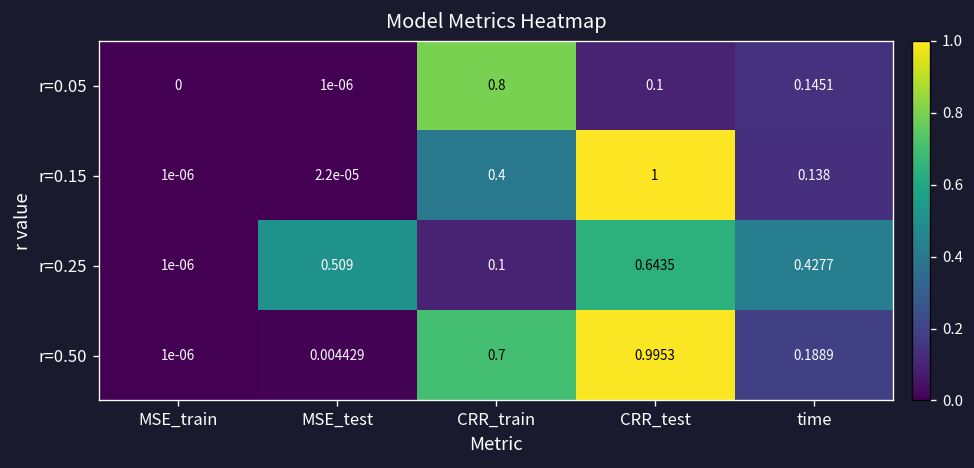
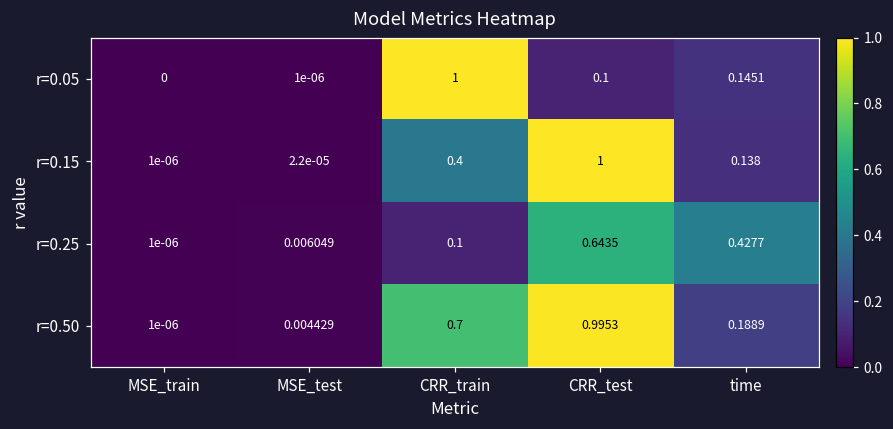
r=0.05, CRR_train: 0.8 -> 1
r=0.25, MSE_test: 0.509 -> 0.006049
